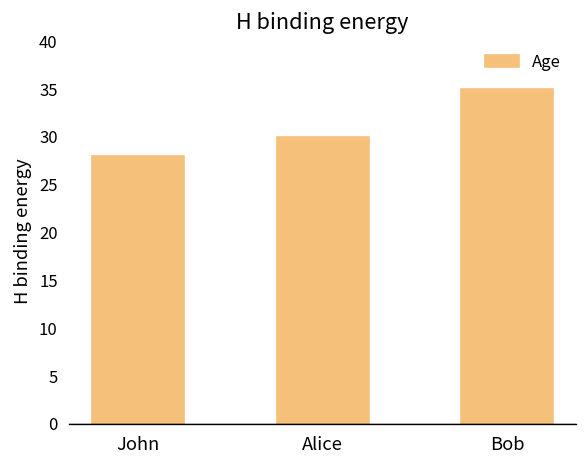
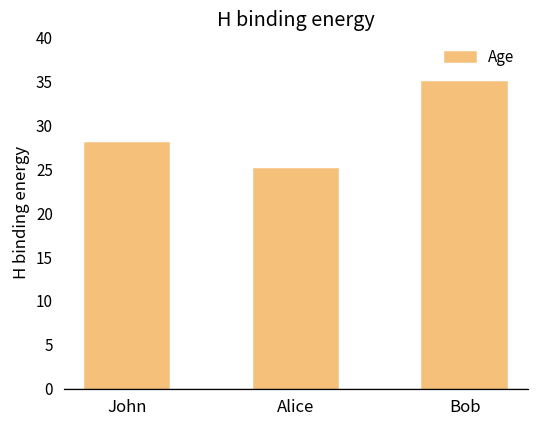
Alice: 30 -> 25
